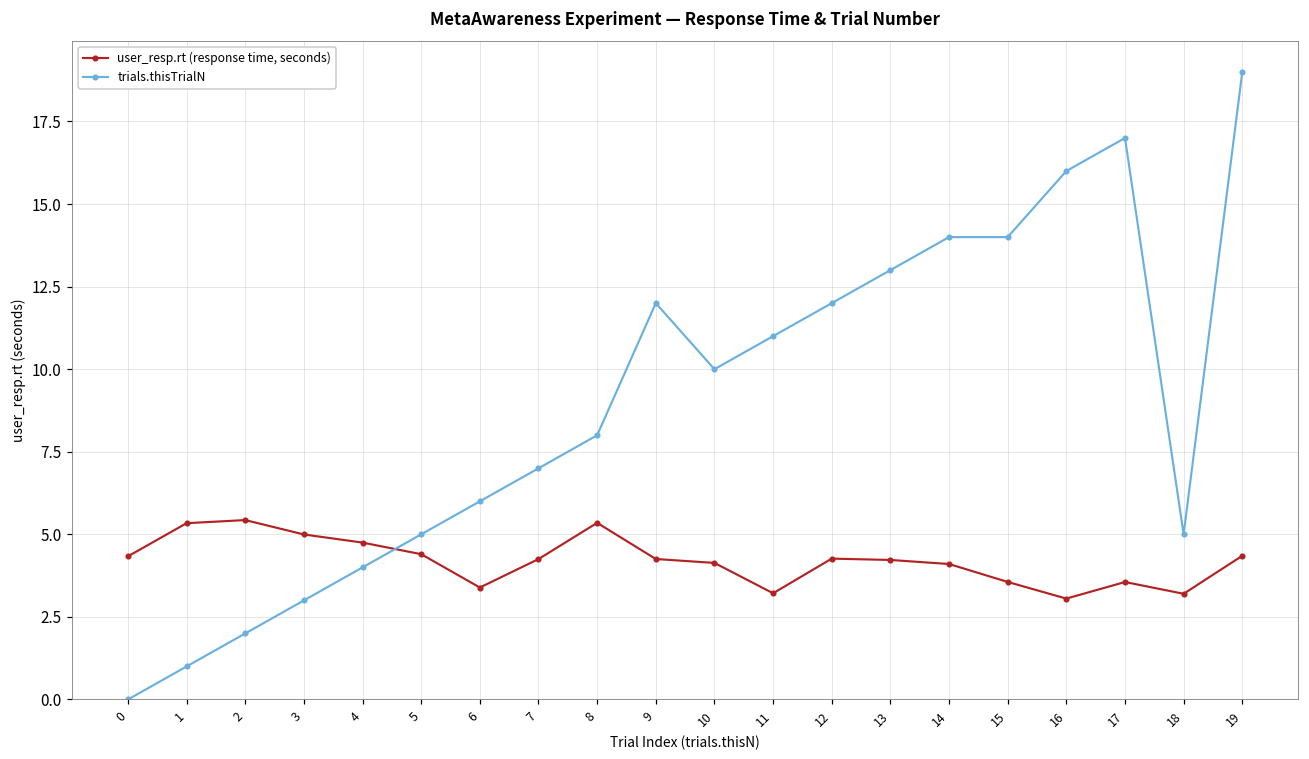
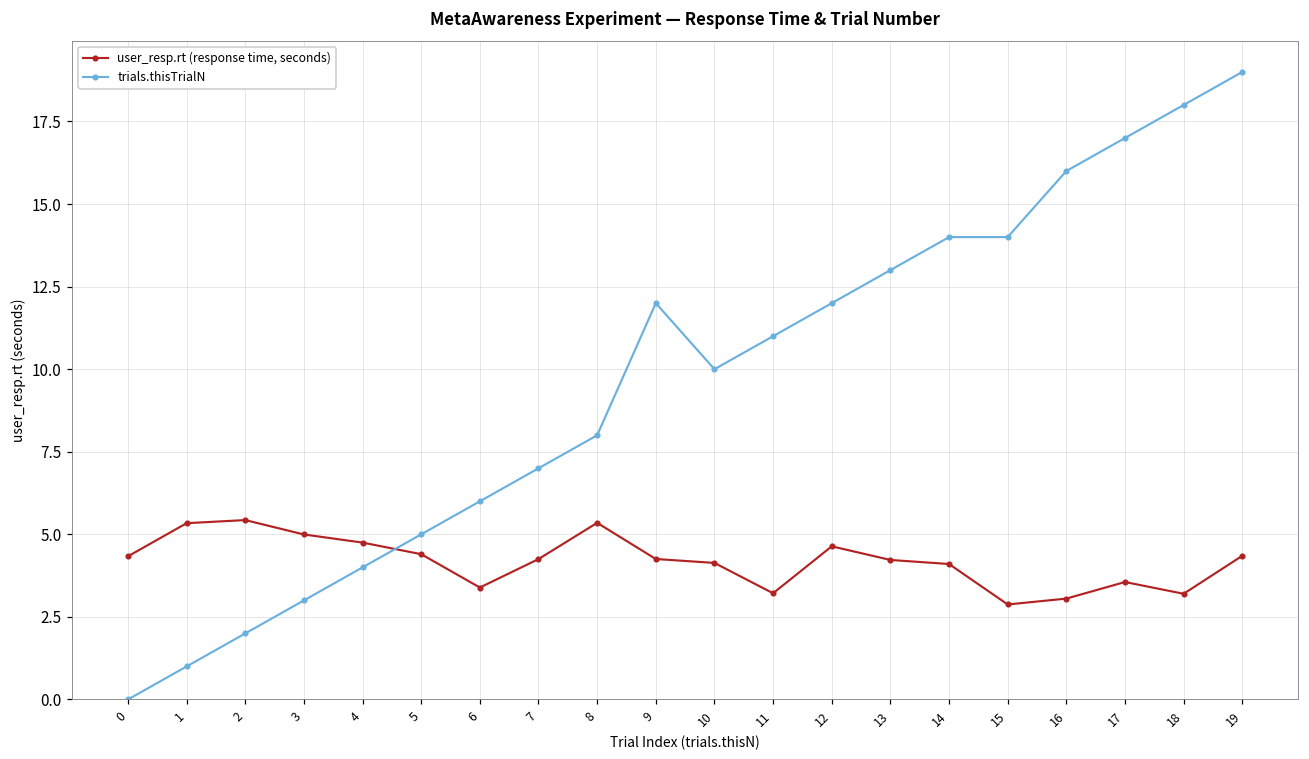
user_resp.rt (response time, seconds), 12: 4.3 -> 4.6
user_resp.rt (response time, seconds), 15: 3.6 -> 2.9
trials.thisTrialN, 18: 5 -> 18
